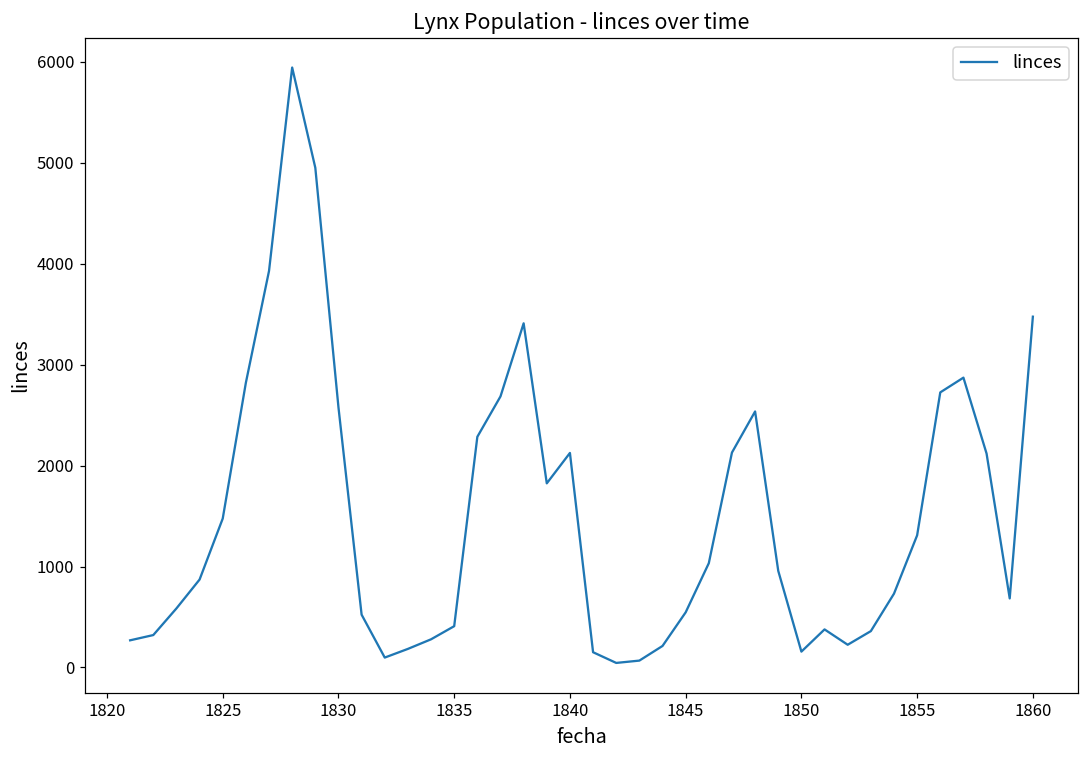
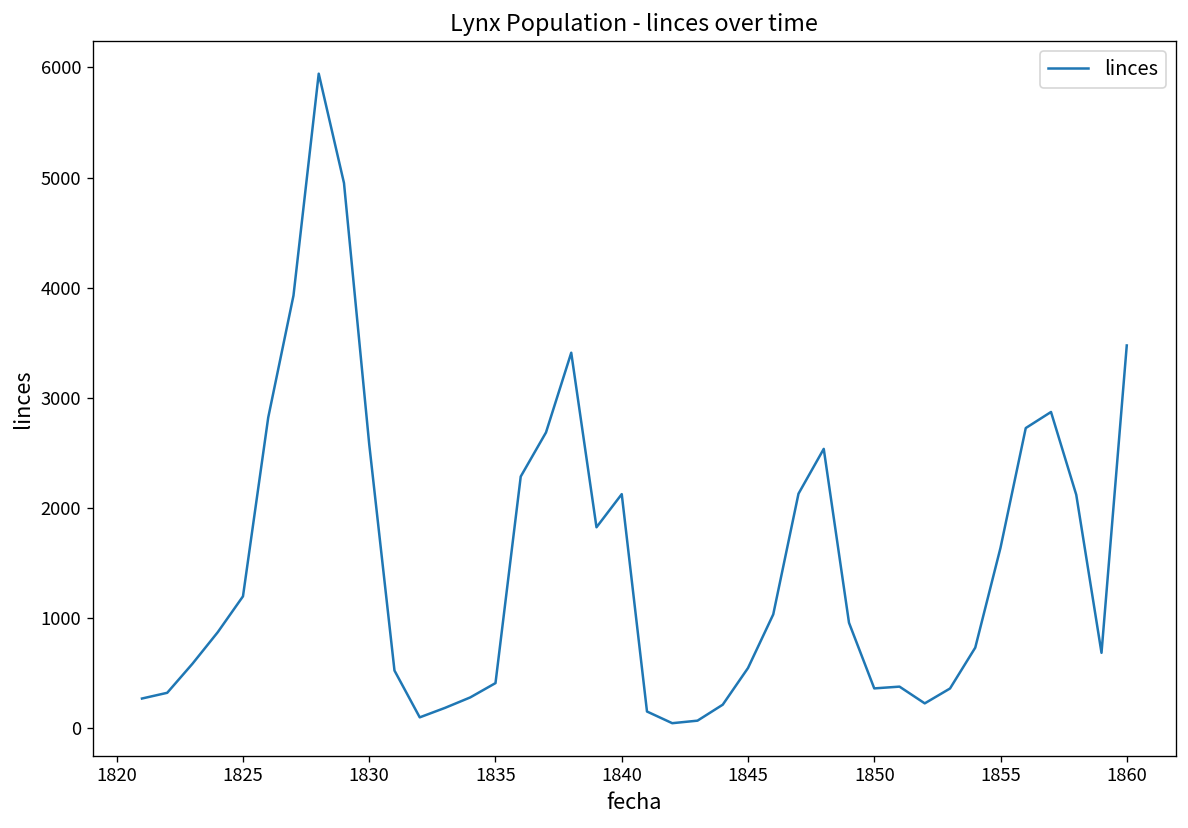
1825: 1500 -> 1200
1850: 200 -> 400
1855: 1300 -> 1600
